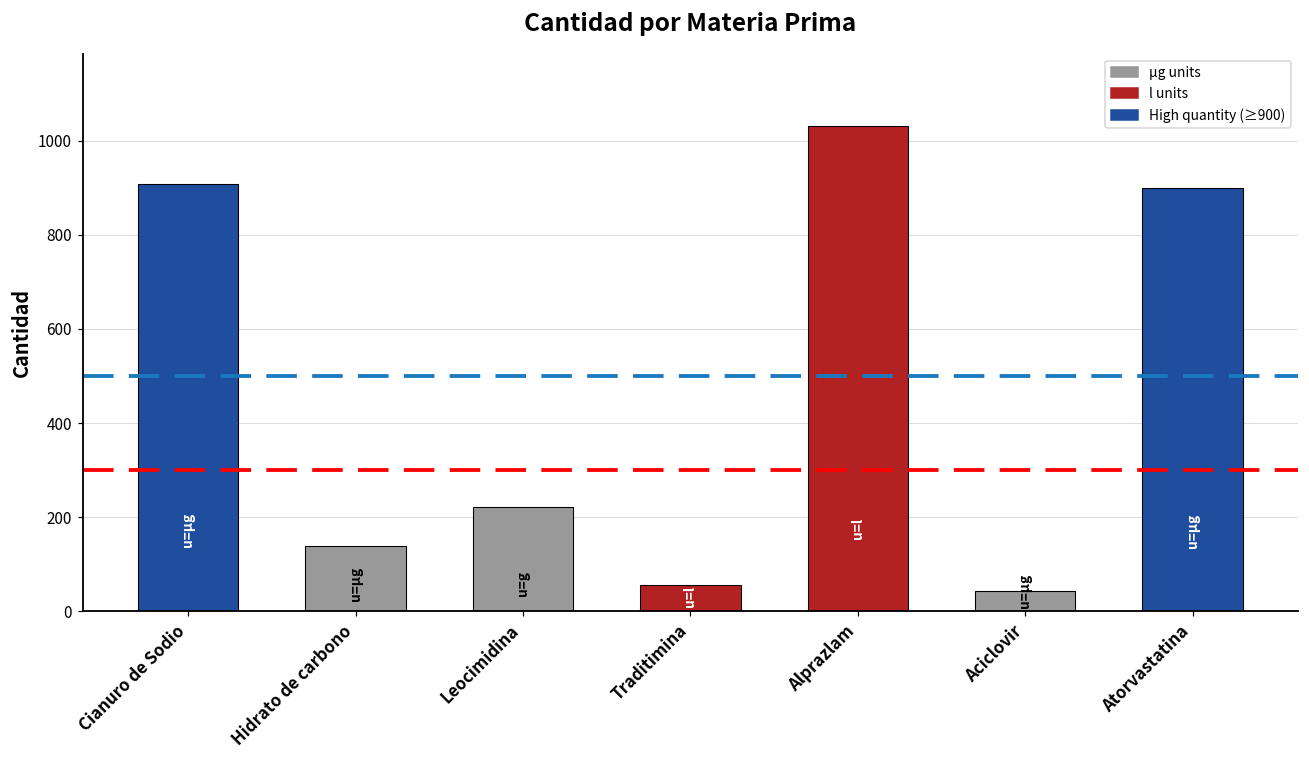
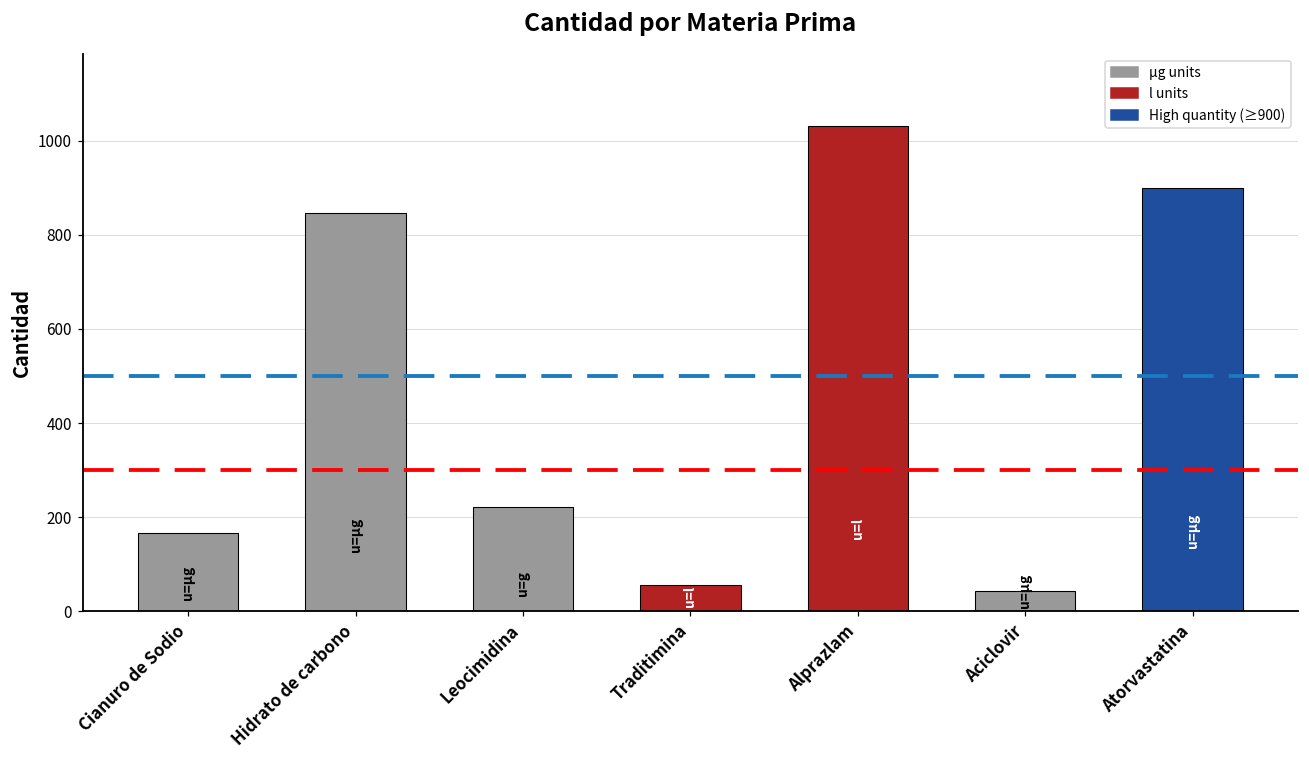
Cianuro de Sodio: 910 -> 170
Hidrato de carbono: 140 -> 850
